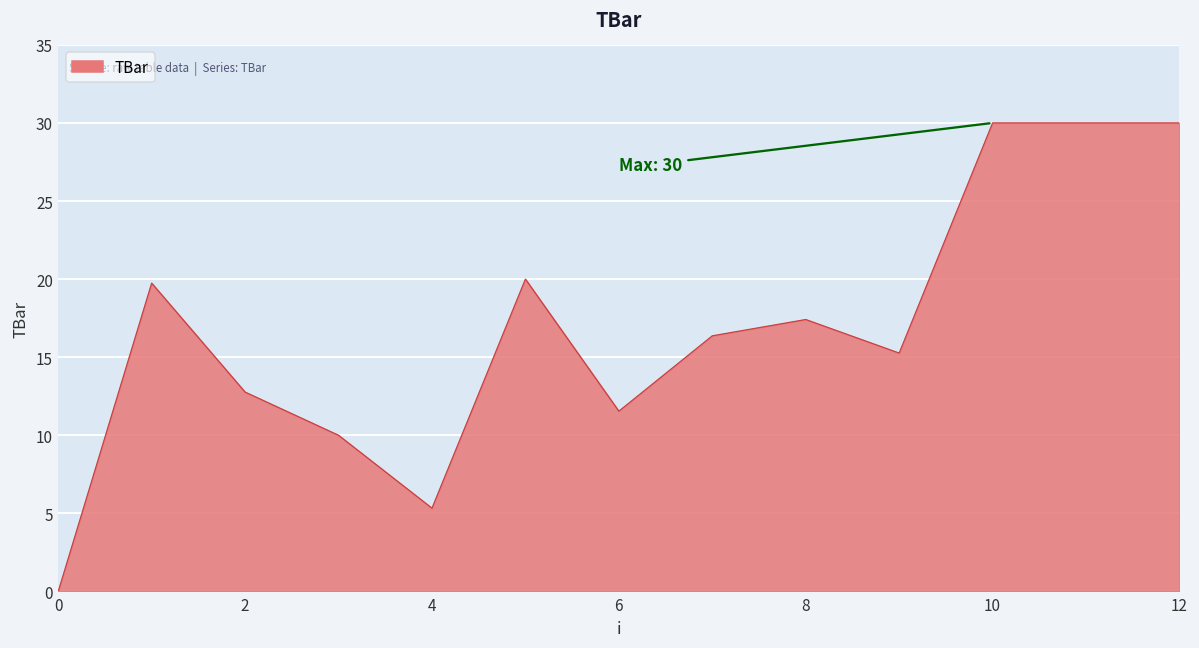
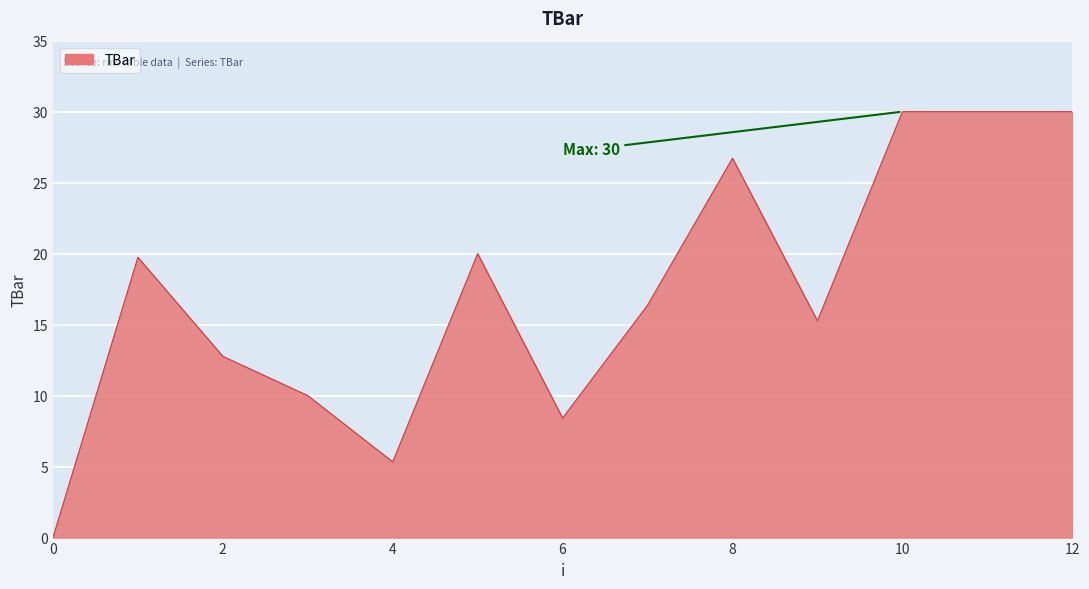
6: 11.5 -> 8.4
8: 17.4 -> 26.7
